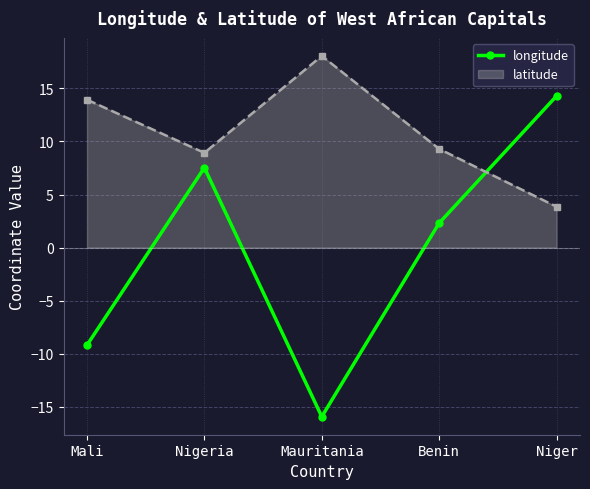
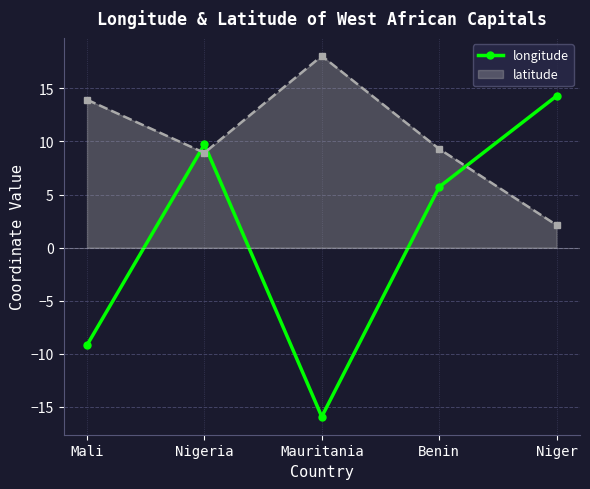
longitude, Nigeria: 7.5 -> 9.7
longitude, Benin: 2.3 -> 5.7
latitude, Niger: 3.9 -> 2.1
